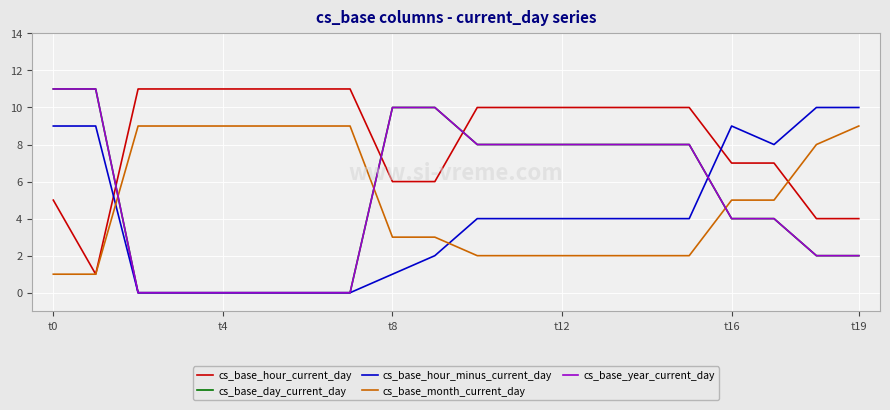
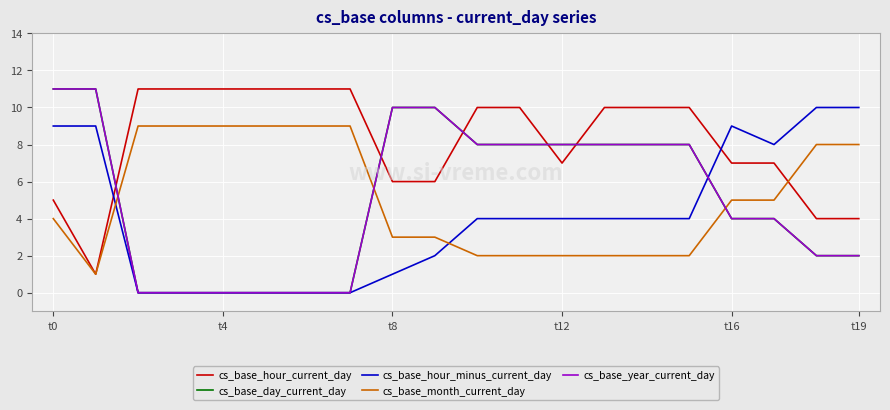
cs_base_month_current_day, t0: 1 -> 4
cs_base_hour_current_day, t12: 10 -> 7
cs_base_month_current_day, t19: 9 -> 8
